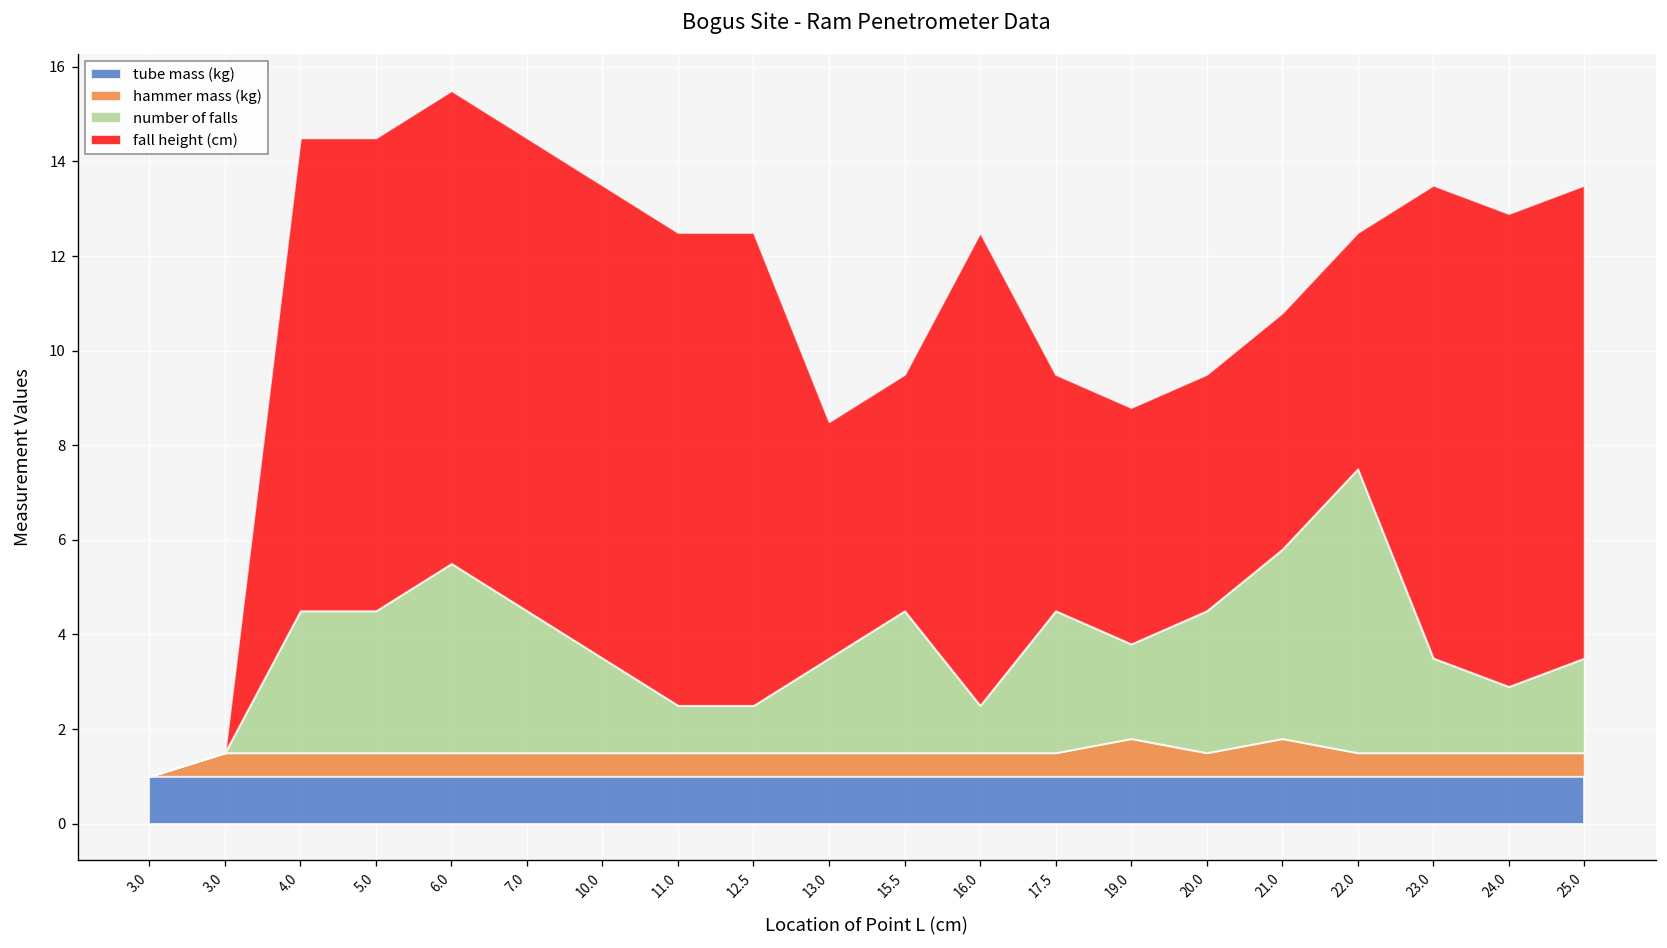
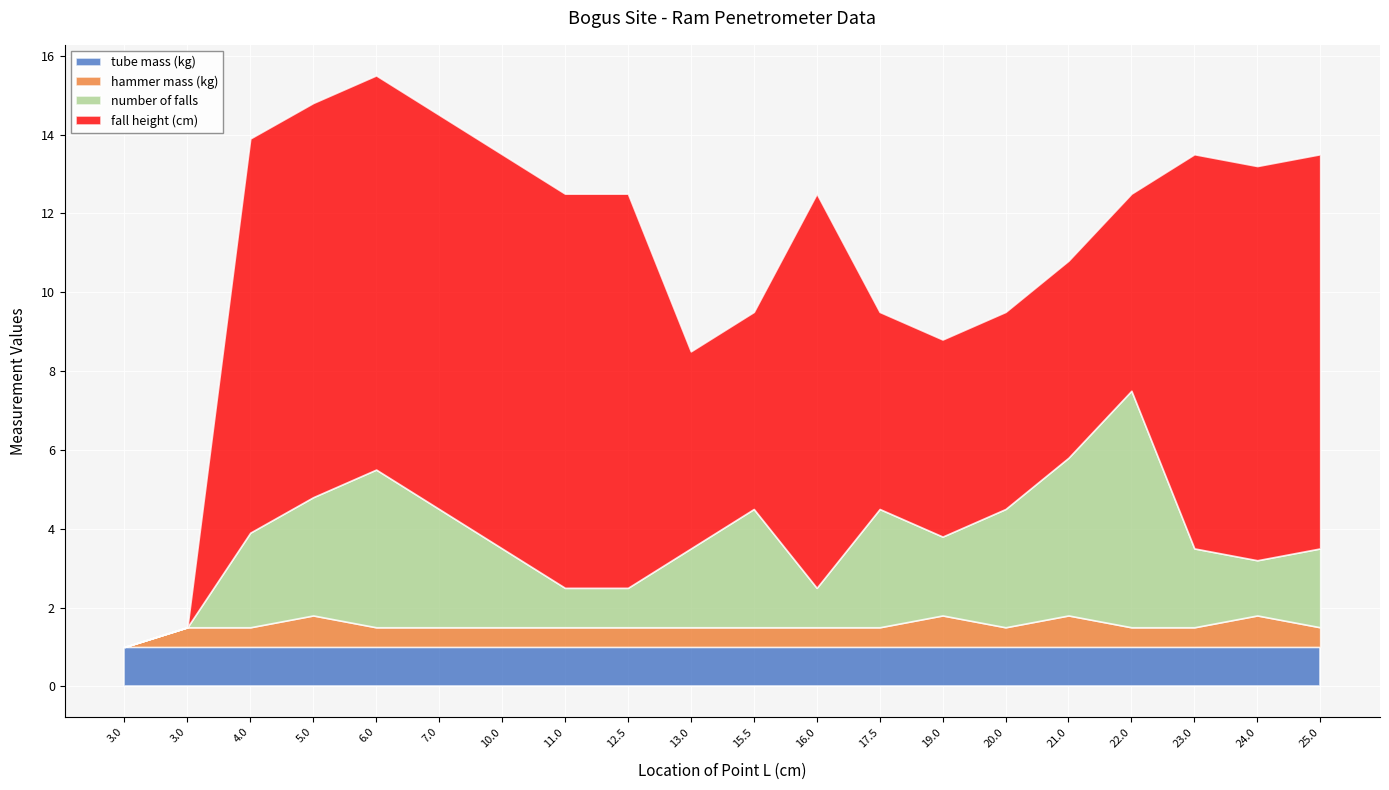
number of falls, 4.0: 3.0 -> 2.4
hammer mass (kg), 5.0: 0.5 -> 0.8
hammer mass (kg), 24.0: 0.5 -> 0.8
